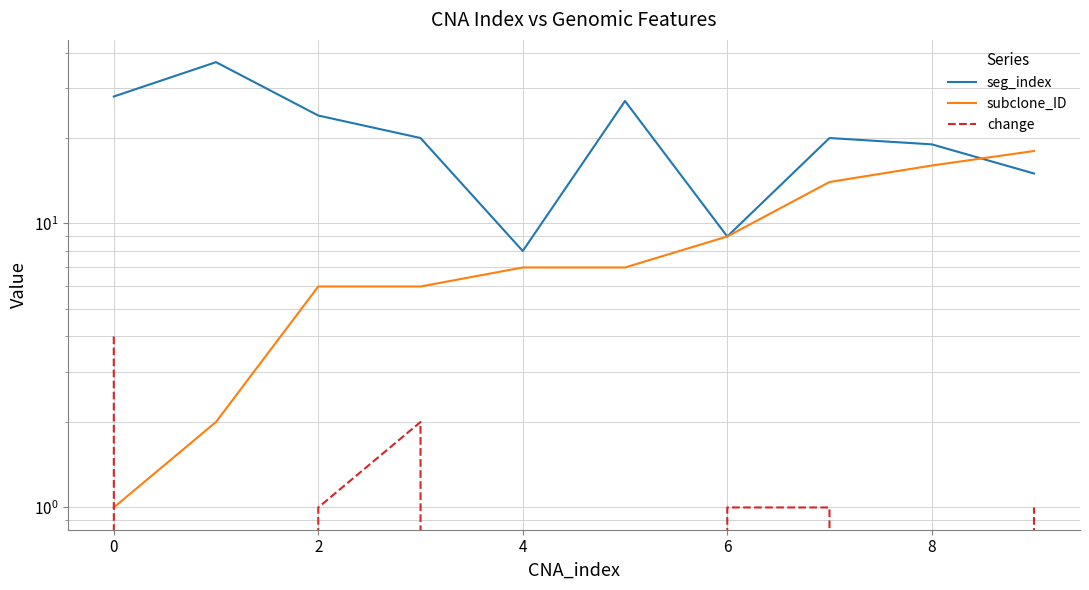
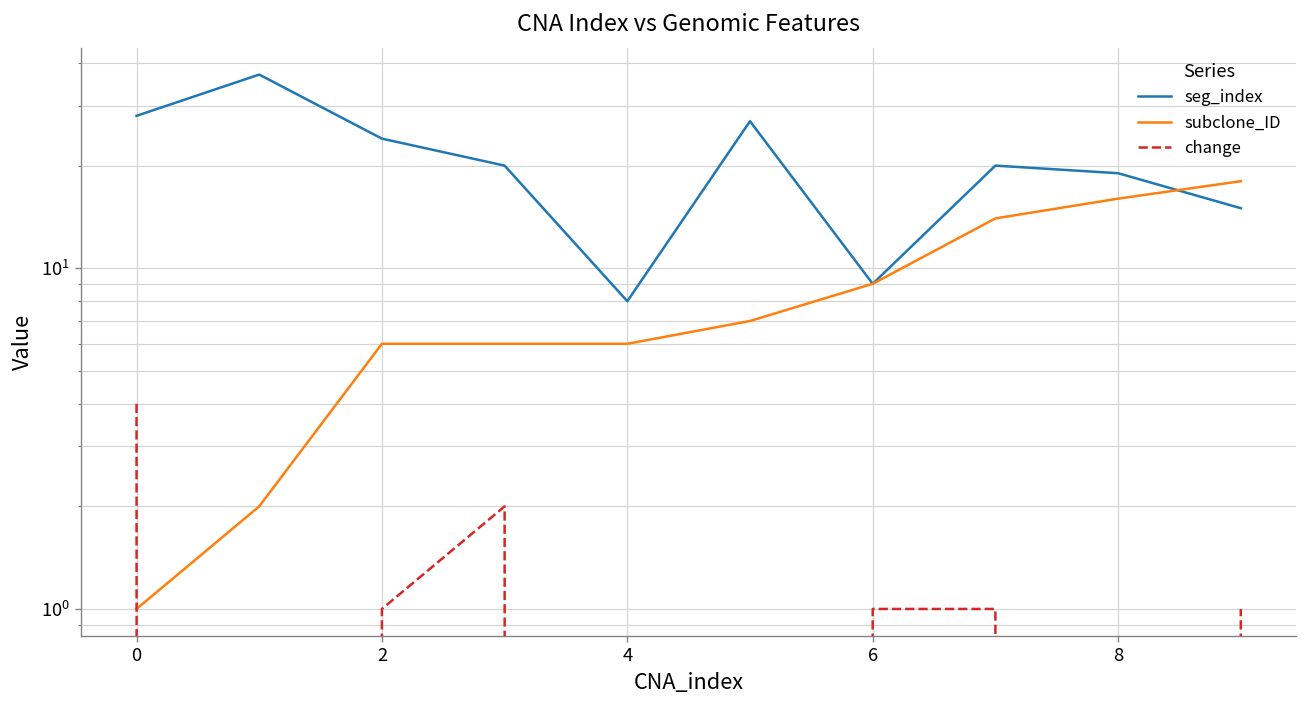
subclone_ID, 4: 7 -> 6
